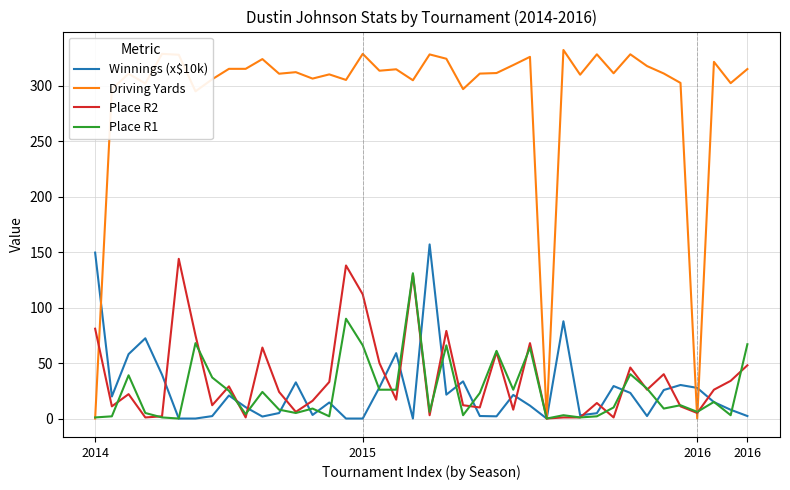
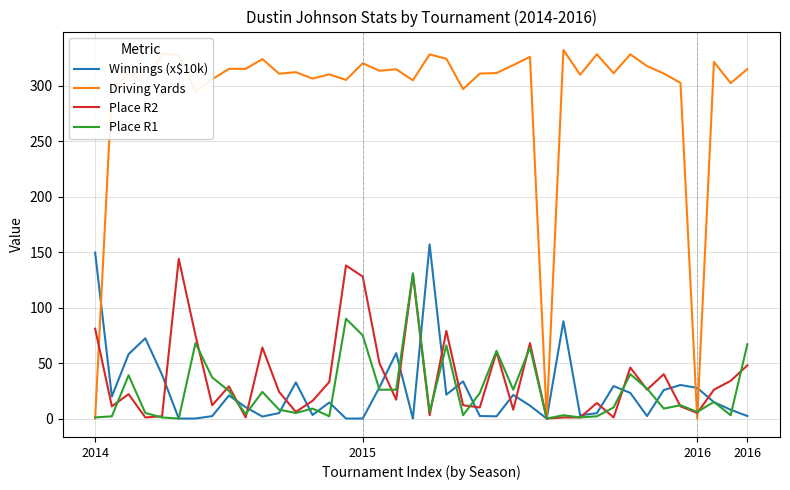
Driving Yards, 2015: 329 -> 320
Place R2, 2015: 112 -> 128
Place R1, 2015: 66 -> 75
